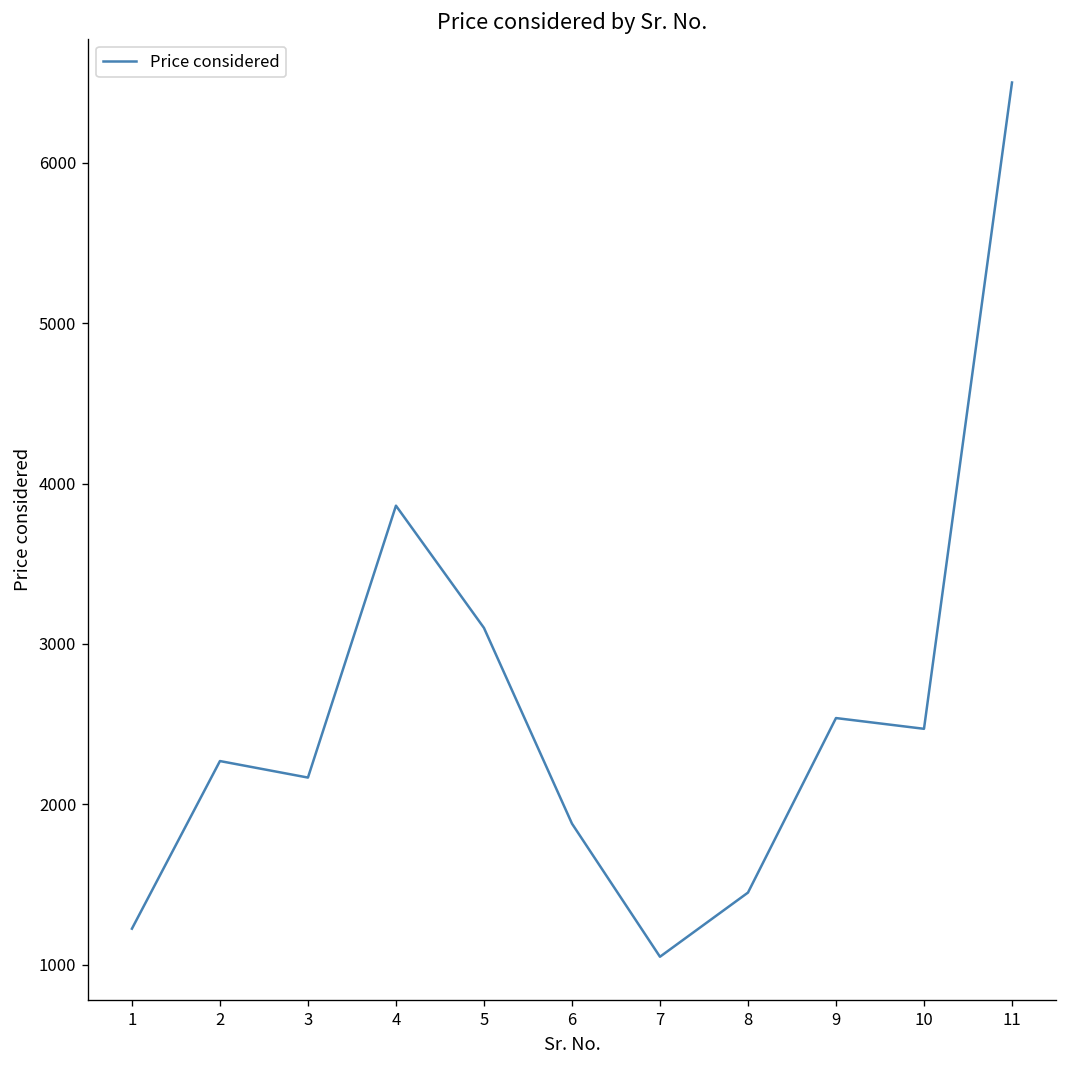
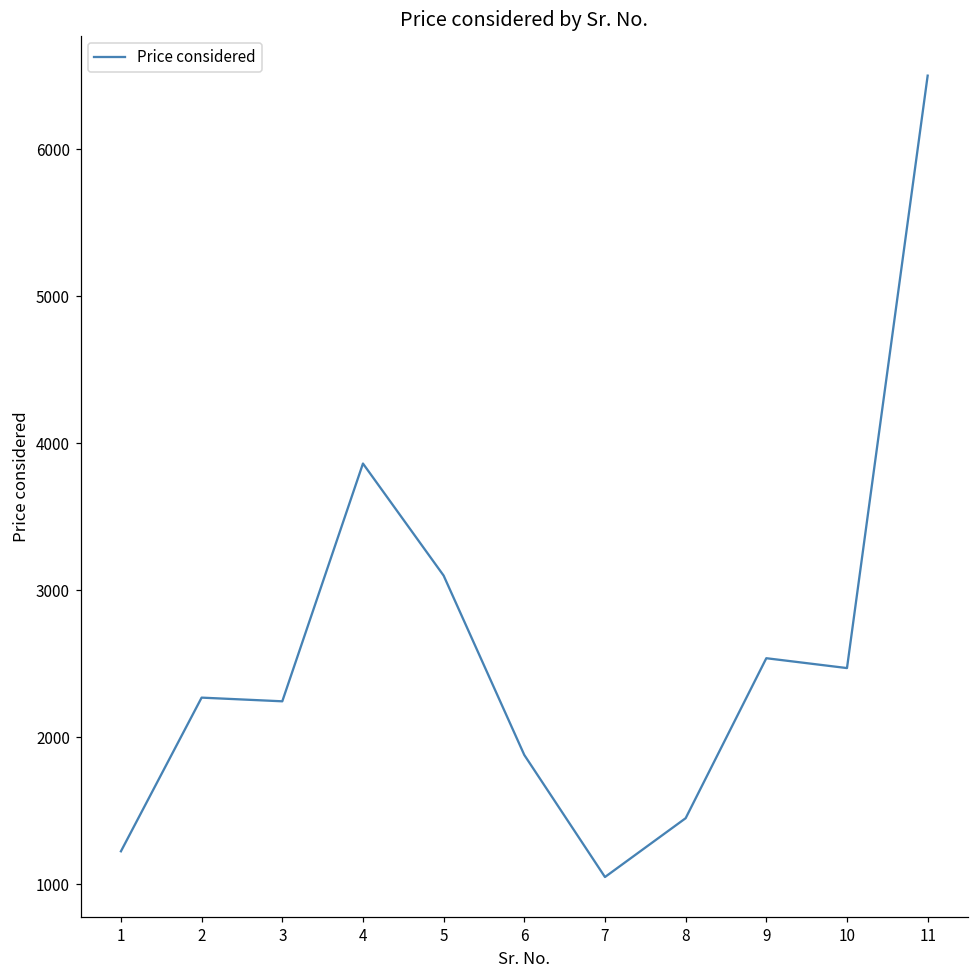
3: 2170 -> 2250
